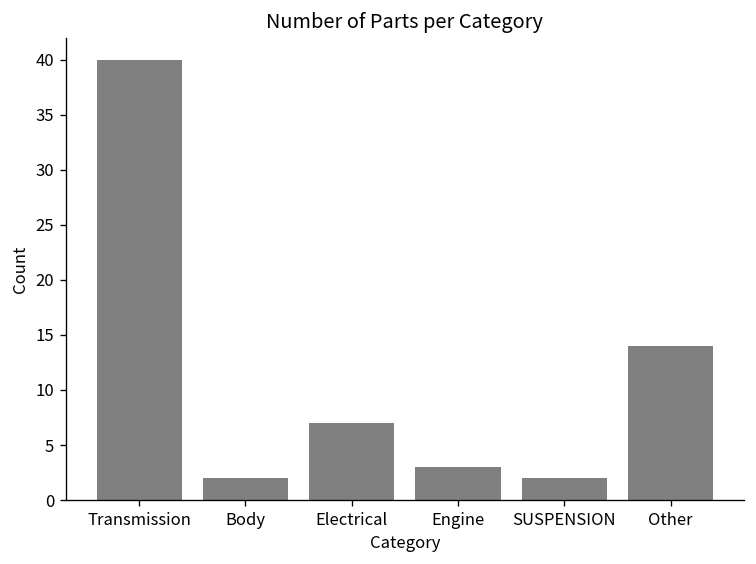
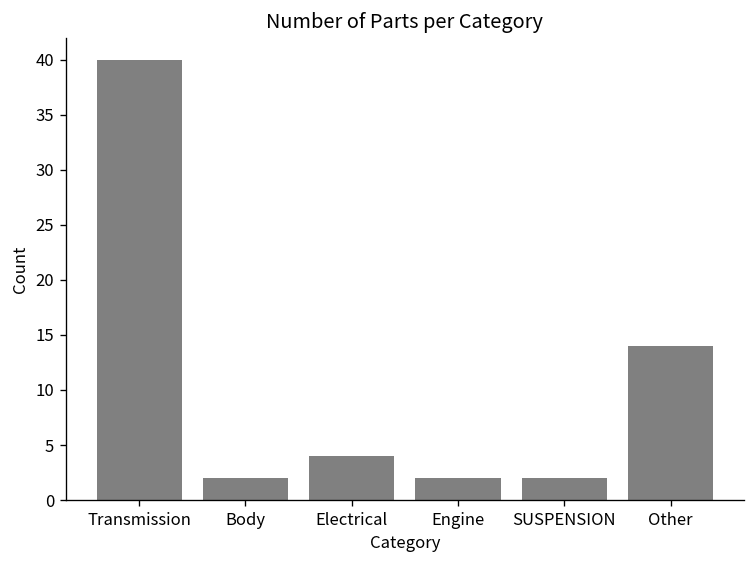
Electrical: 7 -> 4
Engine: 3 -> 2
